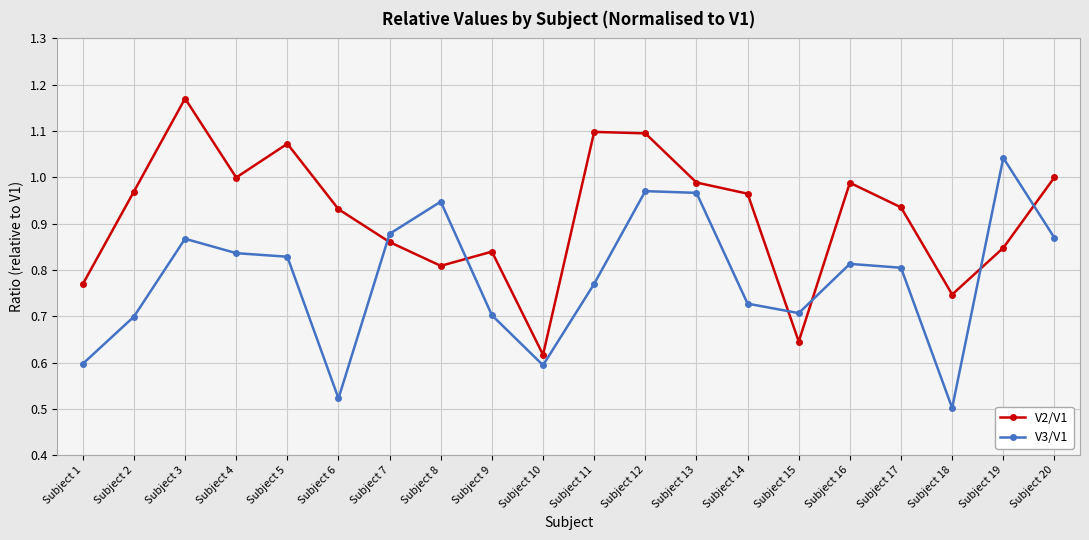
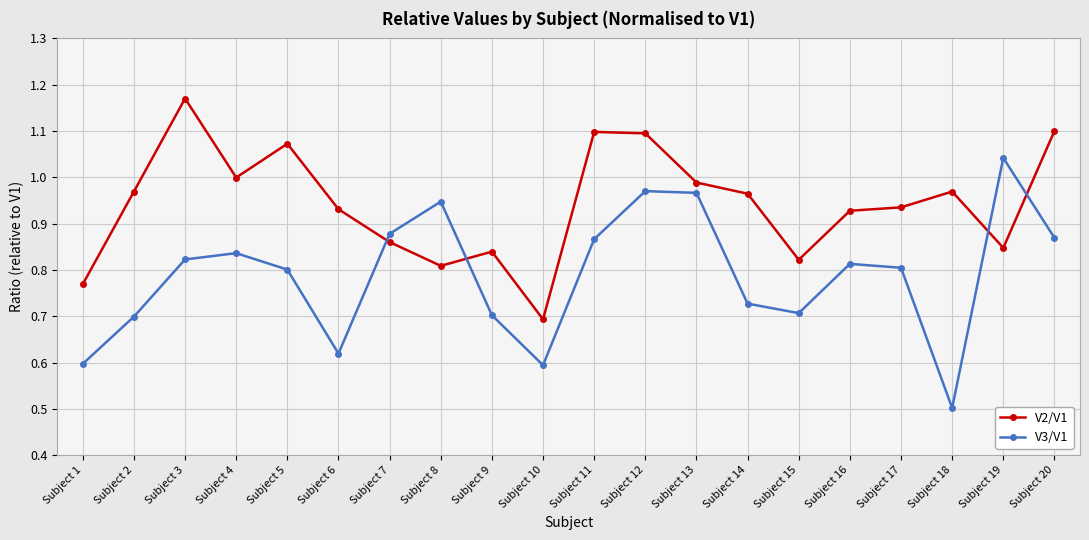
V3/V1, Subject 3: 0.87 -> 0.82
V3/V1, Subject 5: 0.83 -> 0.80
V3/V1, Subject 6: 0.52 -> 0.62
V2/V1, Subject 10: 0.62 -> 0.69
V3/V1, Subject 11: 0.77 -> 0.87
V2/V1, Subject 15: 0.65 -> 0.82
V2/V1, Subject 16: 0.99 -> 0.93
V2/V1, Subject 18: 0.75 -> 0.97
V2/V1, Subject 20: 1.0 -> 1.1
